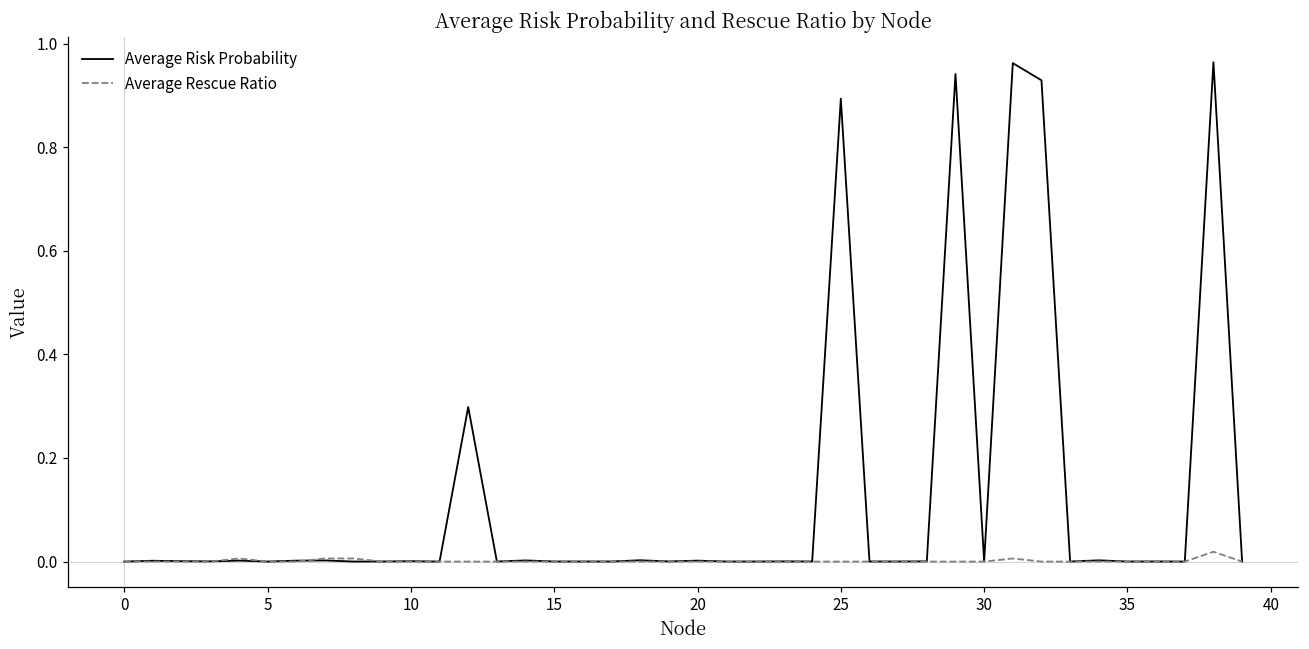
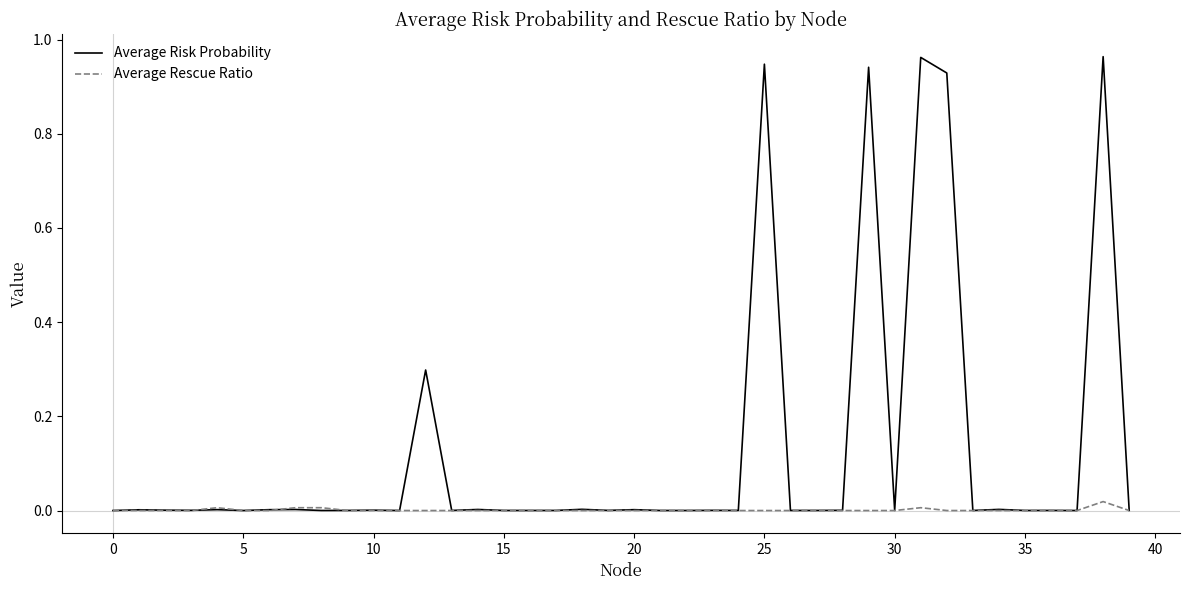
Average Risk Probability, 25: 0.89 -> 0.95
